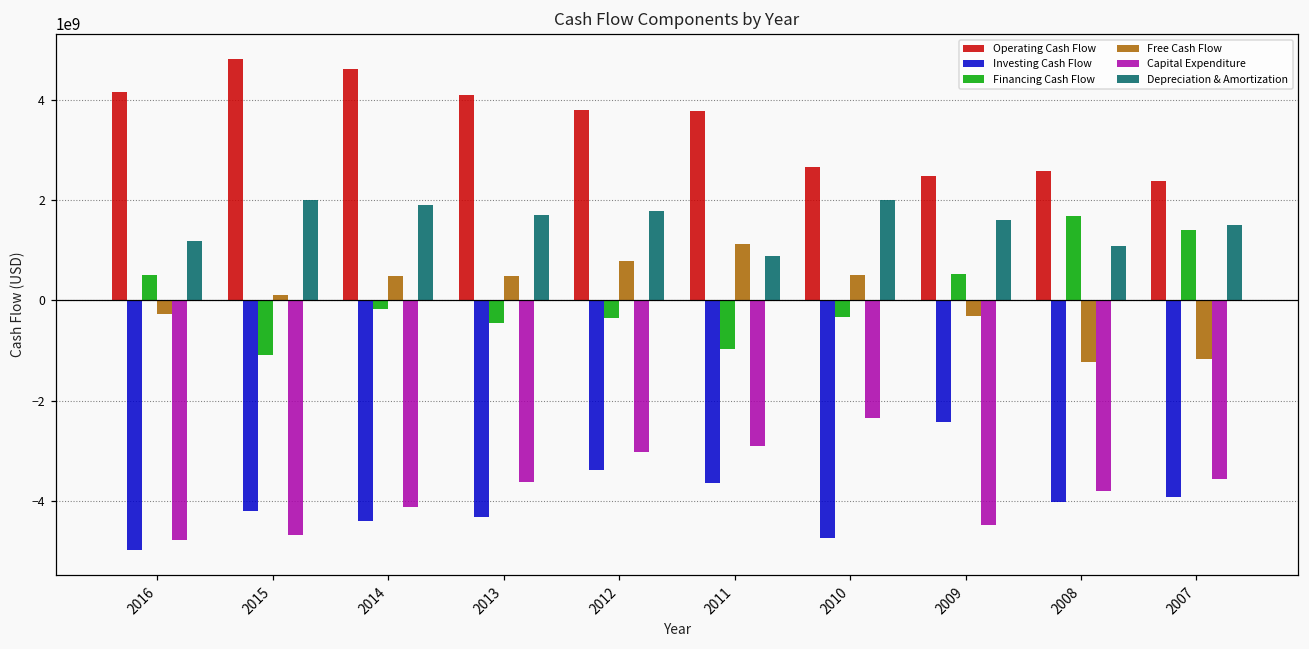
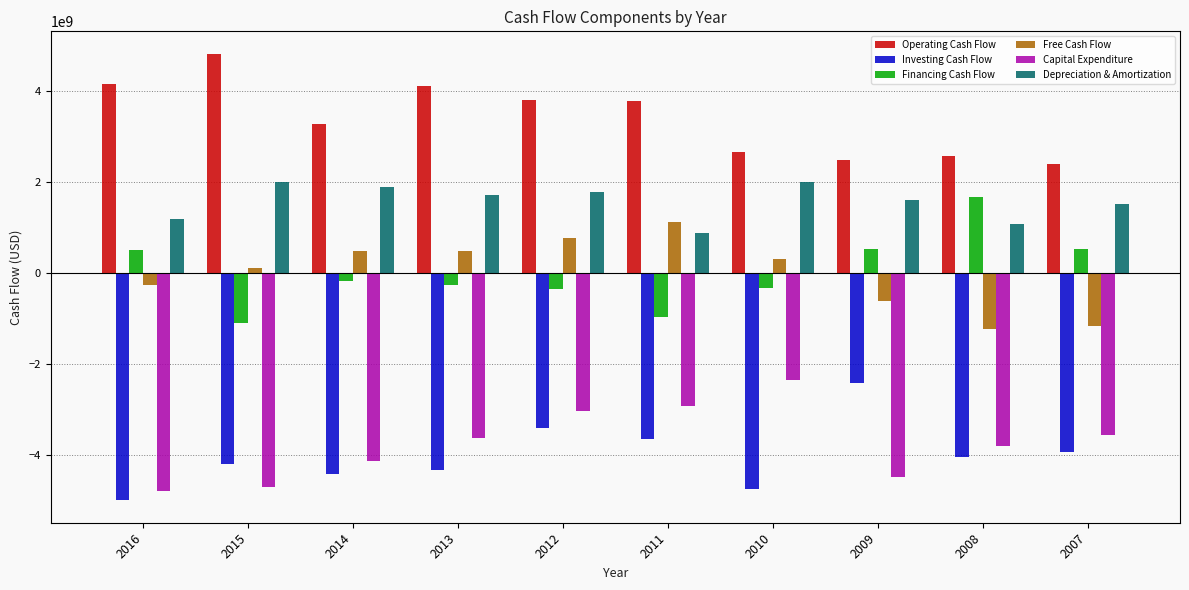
Operating Cash Flow, 2014: 4600000000 -> 3300000000
Financing Cash Flow, 2013: -400000000 -> -300000000
Free Cash Flow, 2010: 500000000 -> 300000000
Free Cash Flow, 2009: -300000000 -> -600000000
Financing Cash Flow, 2007: 1400000000 -> 500000000
